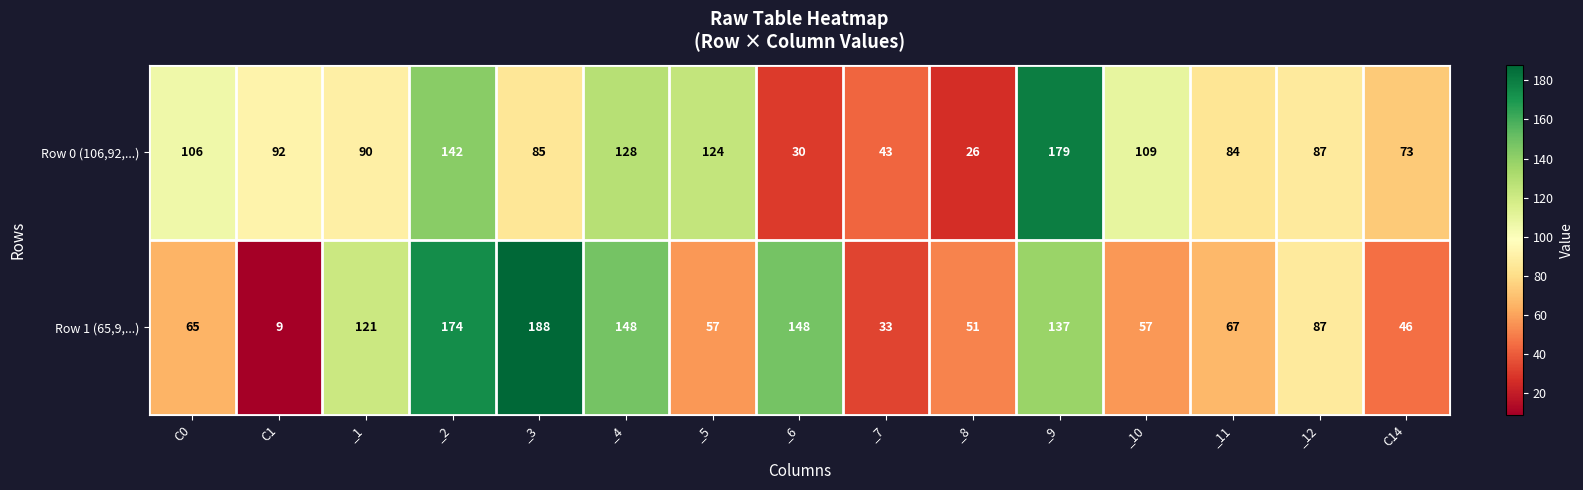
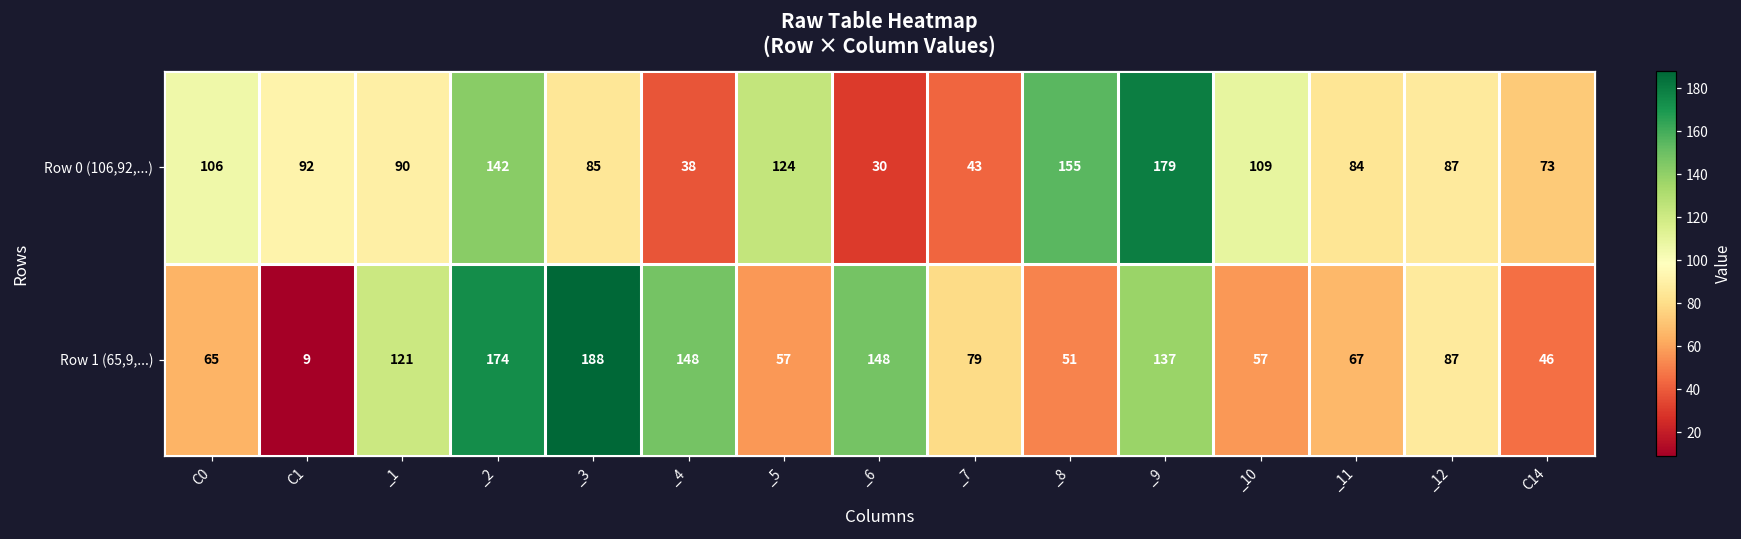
Row 0 (106,92,...), _4: 128 -> 38
Row 0 (106,92,...), _8: 26 -> 155
Row 1 (65,9,...), _7: 33 -> 79
